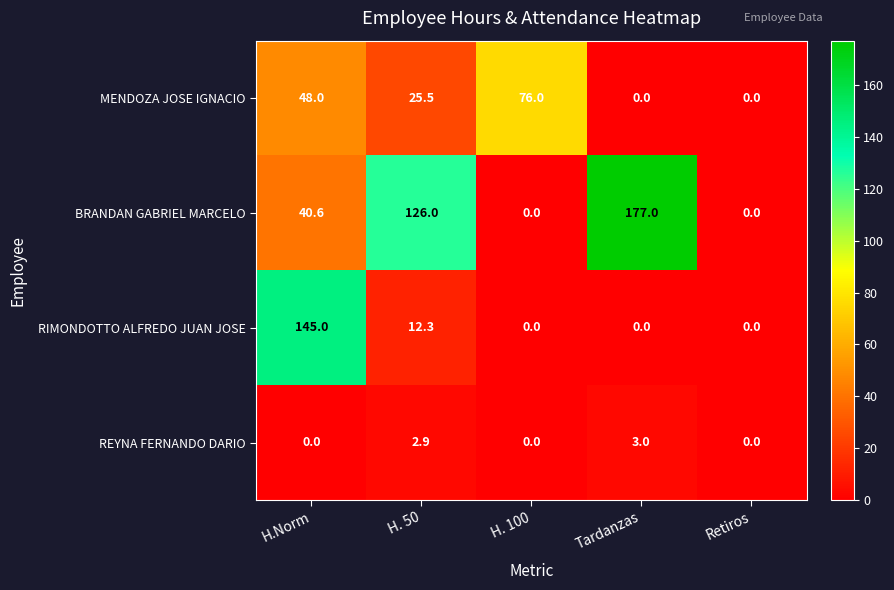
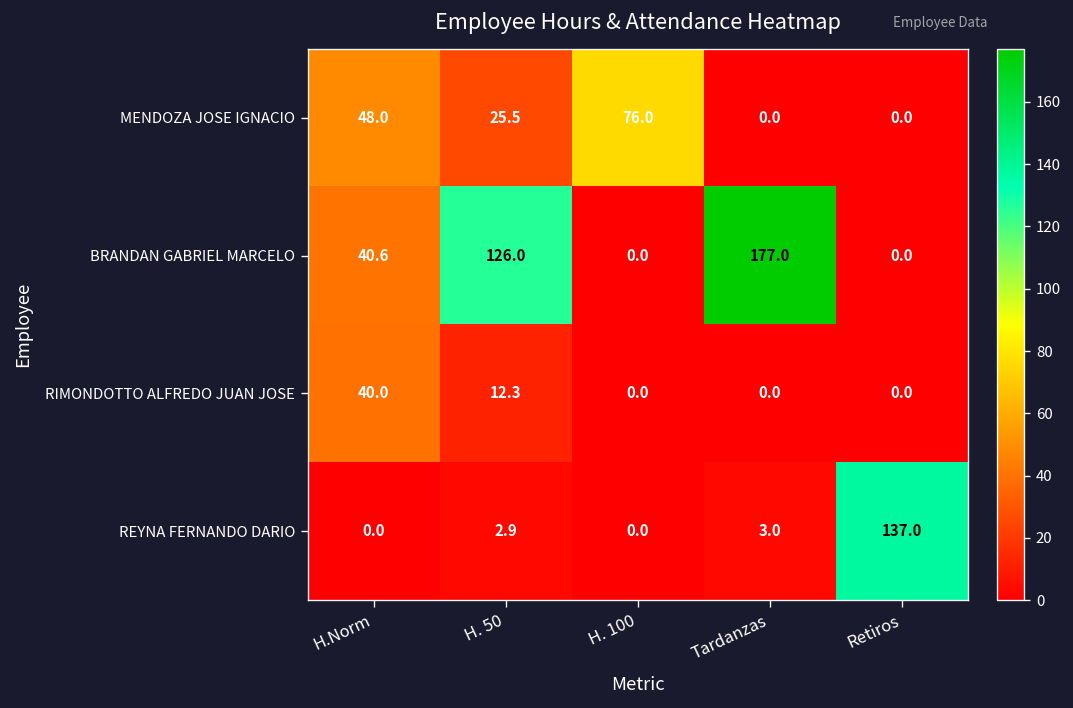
RIMONDOTTO ALFREDO JUAN JOSE, H.Norm: 145.0 -> 40.0
REYNA FERNANDO DARIO, Retiros: 0.0 -> 137.0
